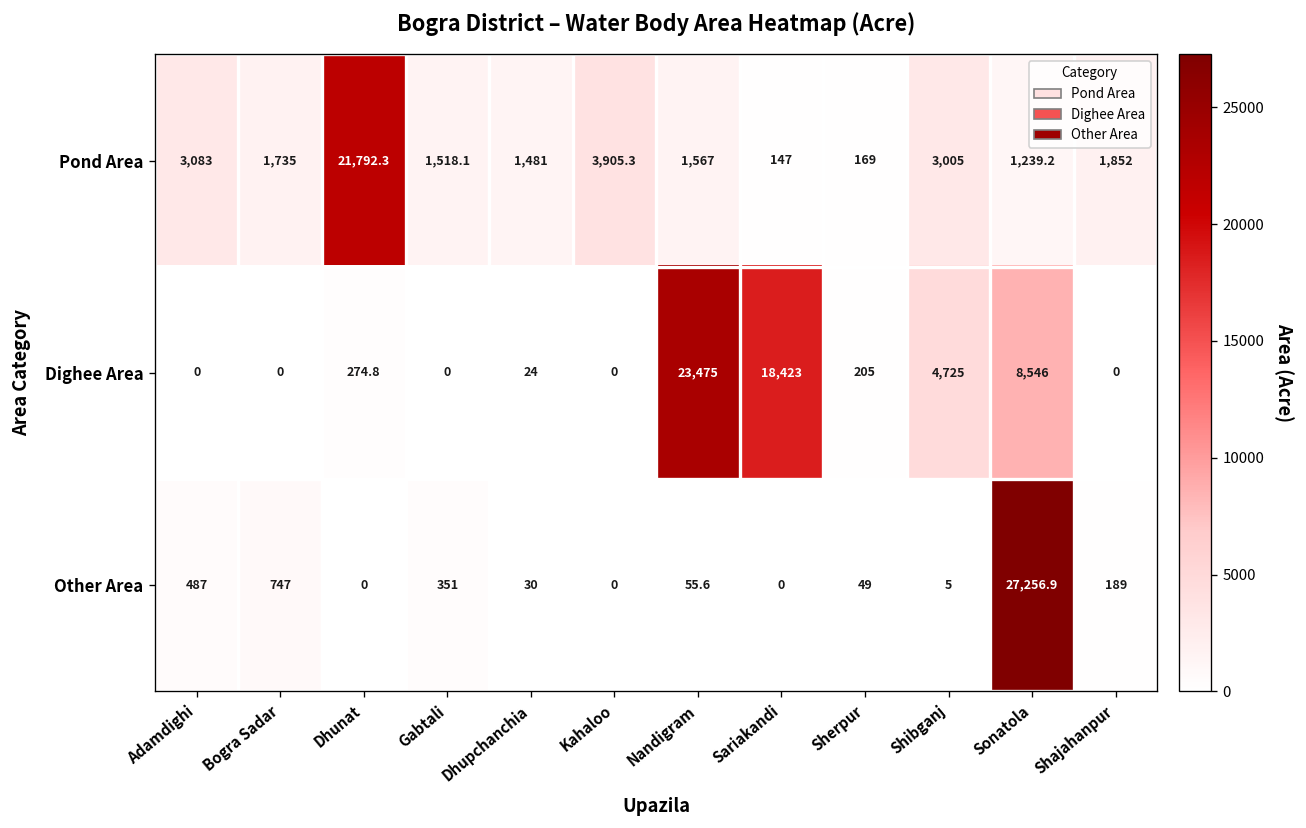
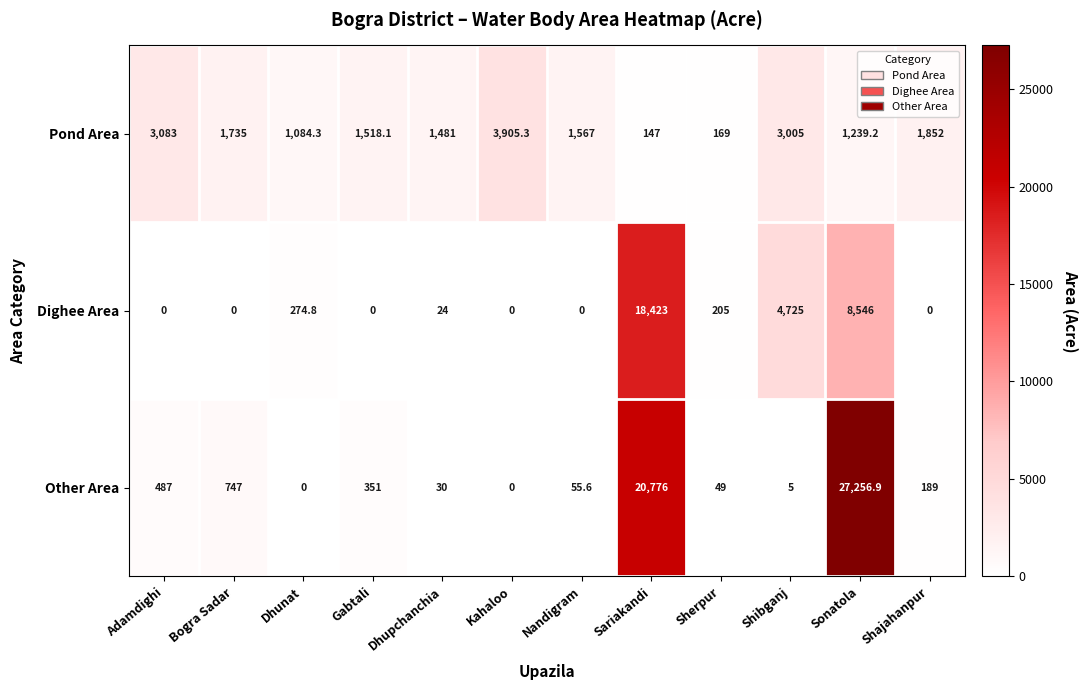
Pond Area, Dhunat: 21,792.3 -> 1,084.3
Dighee Area, Nandigram: 23,475 -> 0
Other Area, Sariakandi: 0 -> 20,776
